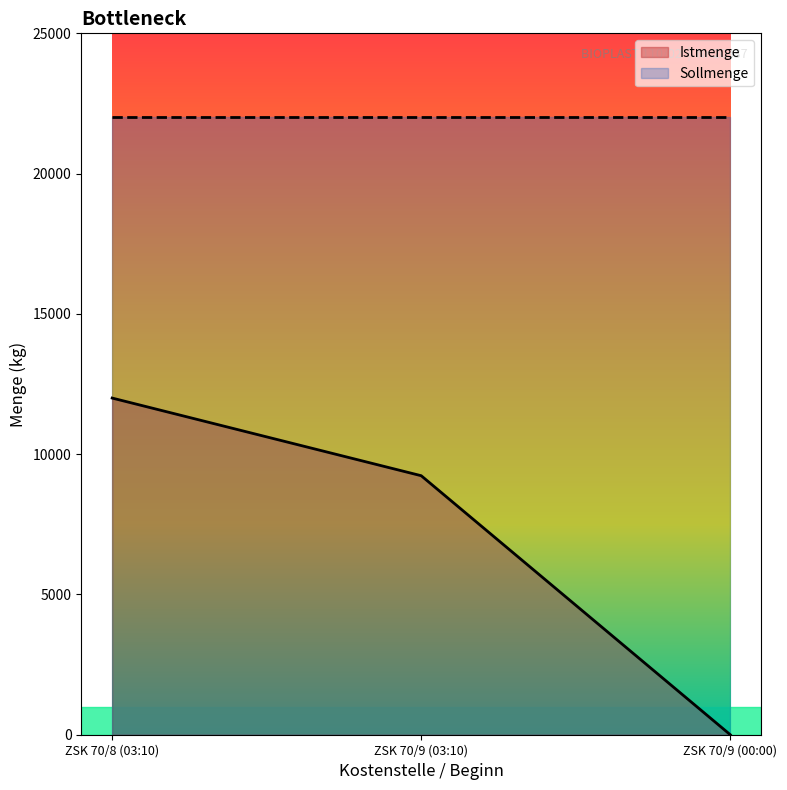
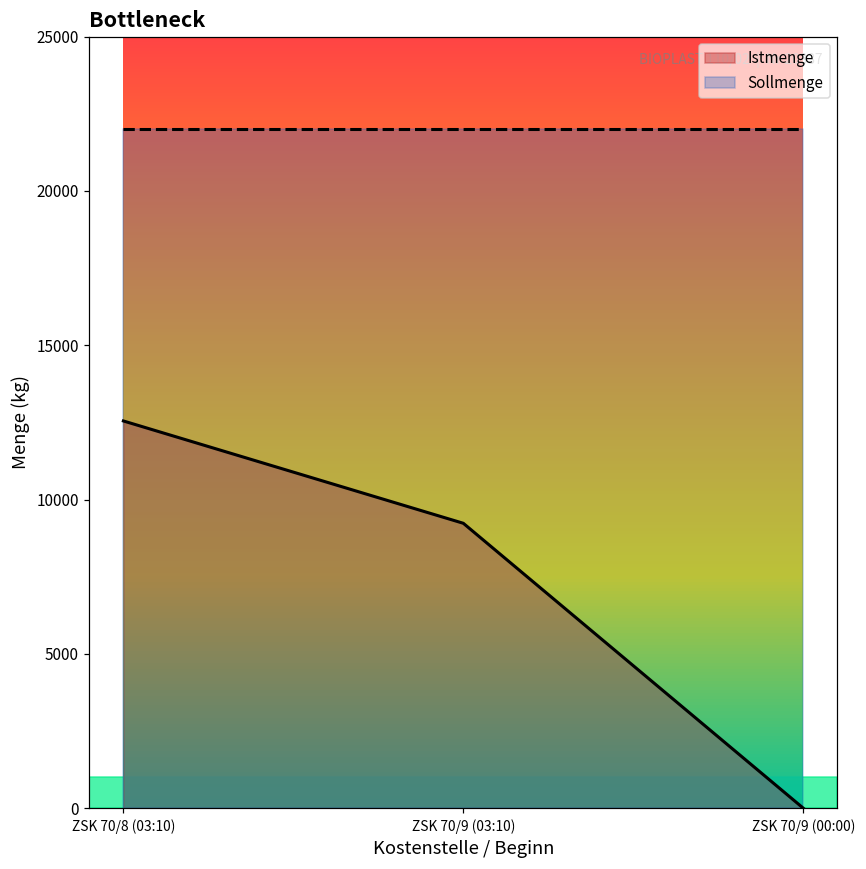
Istmenge, ZSK 70/8 (03:10): 12000 -> 12500
